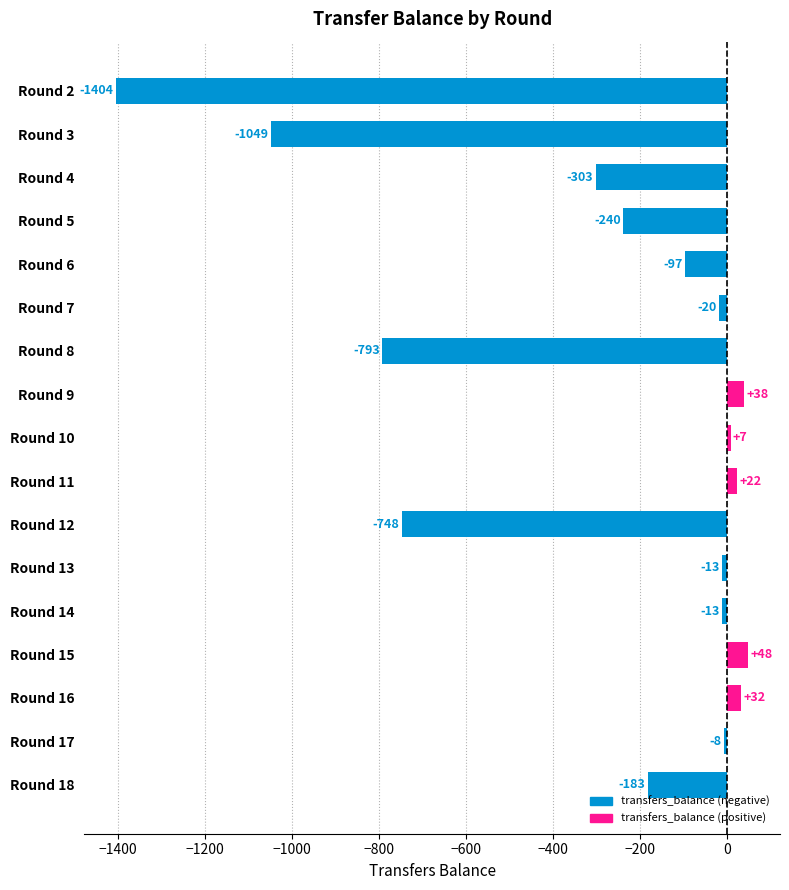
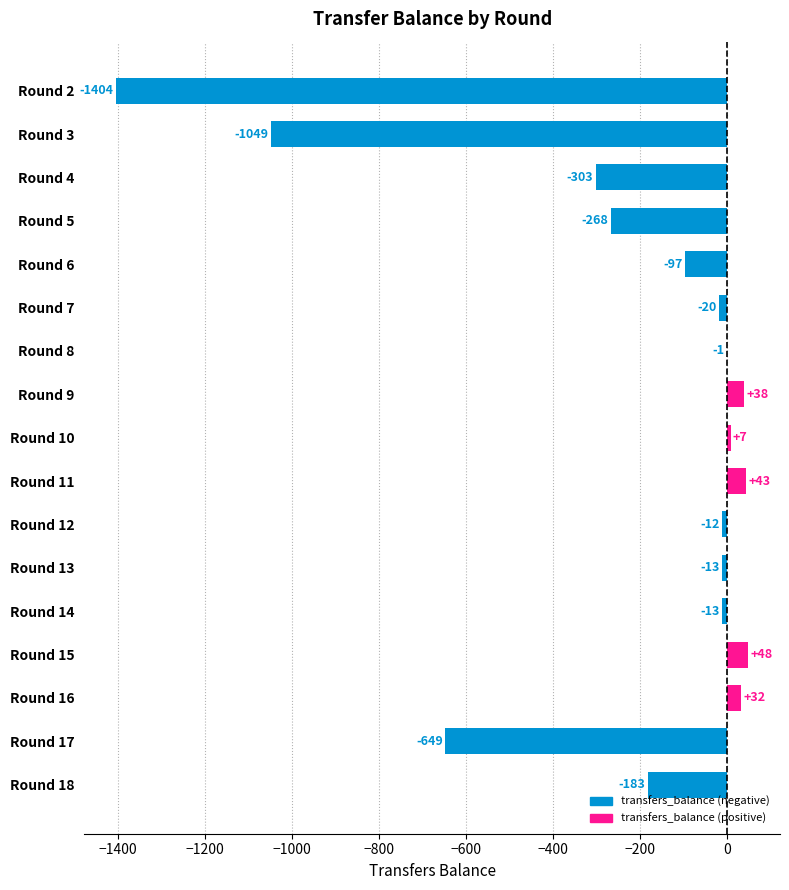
Round 5: -240 -> -268
Round 8: -793 -> -1
Round 11: +22 -> +43
Round 12: -748 -> -12
Round 17: -8 -> -649
